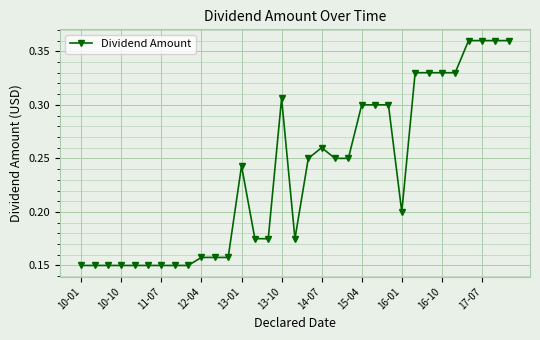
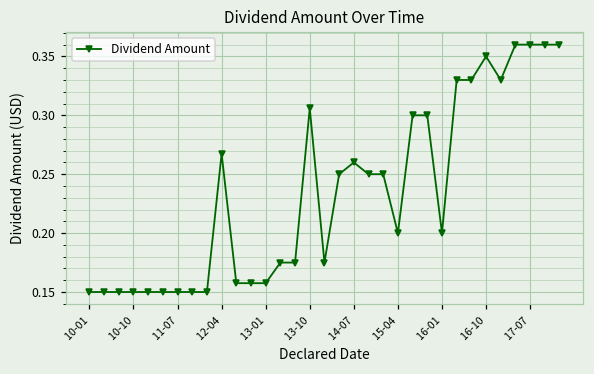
12-04: 0.158 -> 0.267
13-01: 0.243 -> 0.158
15-04: 0.3 -> 0.2
16-10: 0.33 -> 0.35
